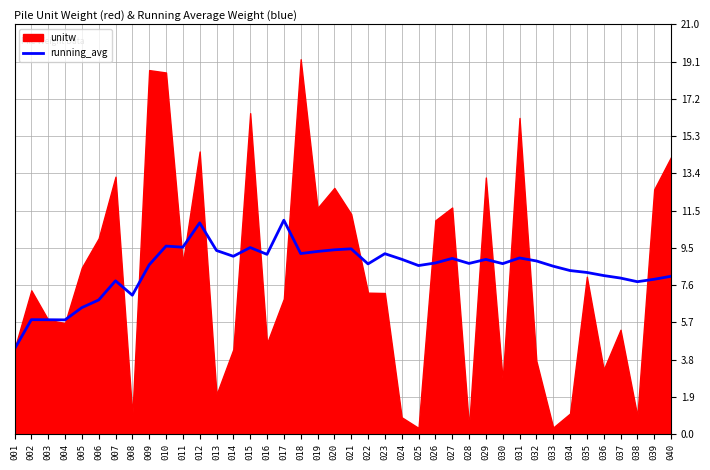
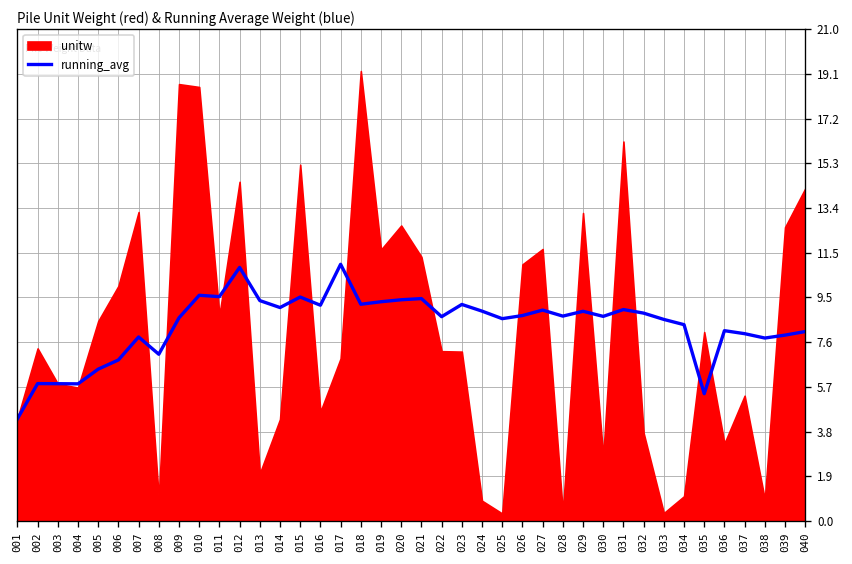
unitw, 015: 16.5 -> 15.2
running_avg, 035: 8.3 -> 5.4
